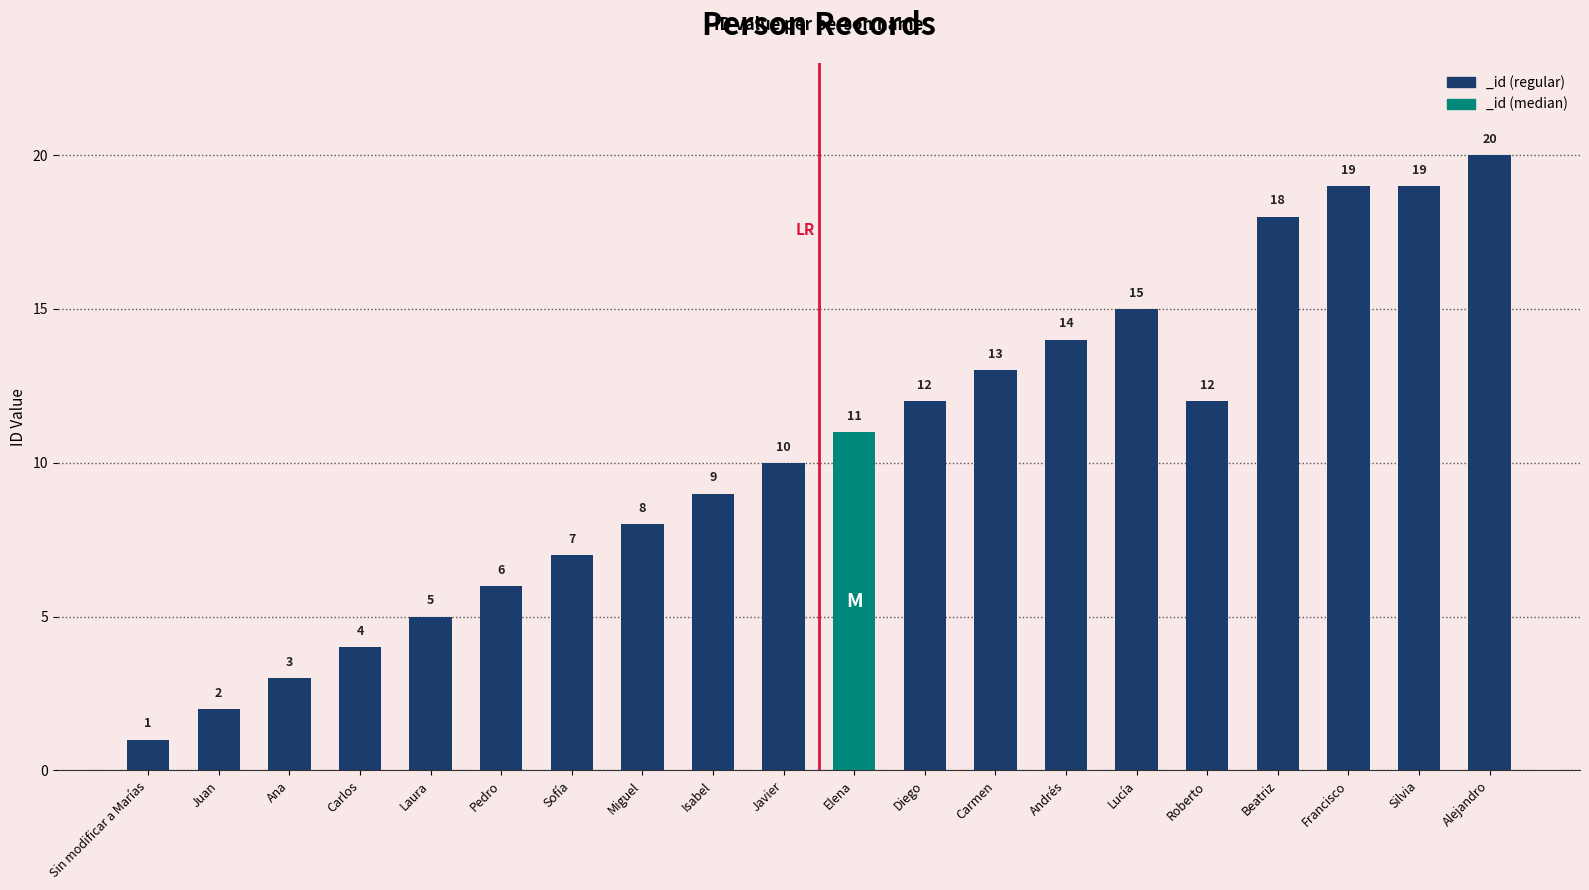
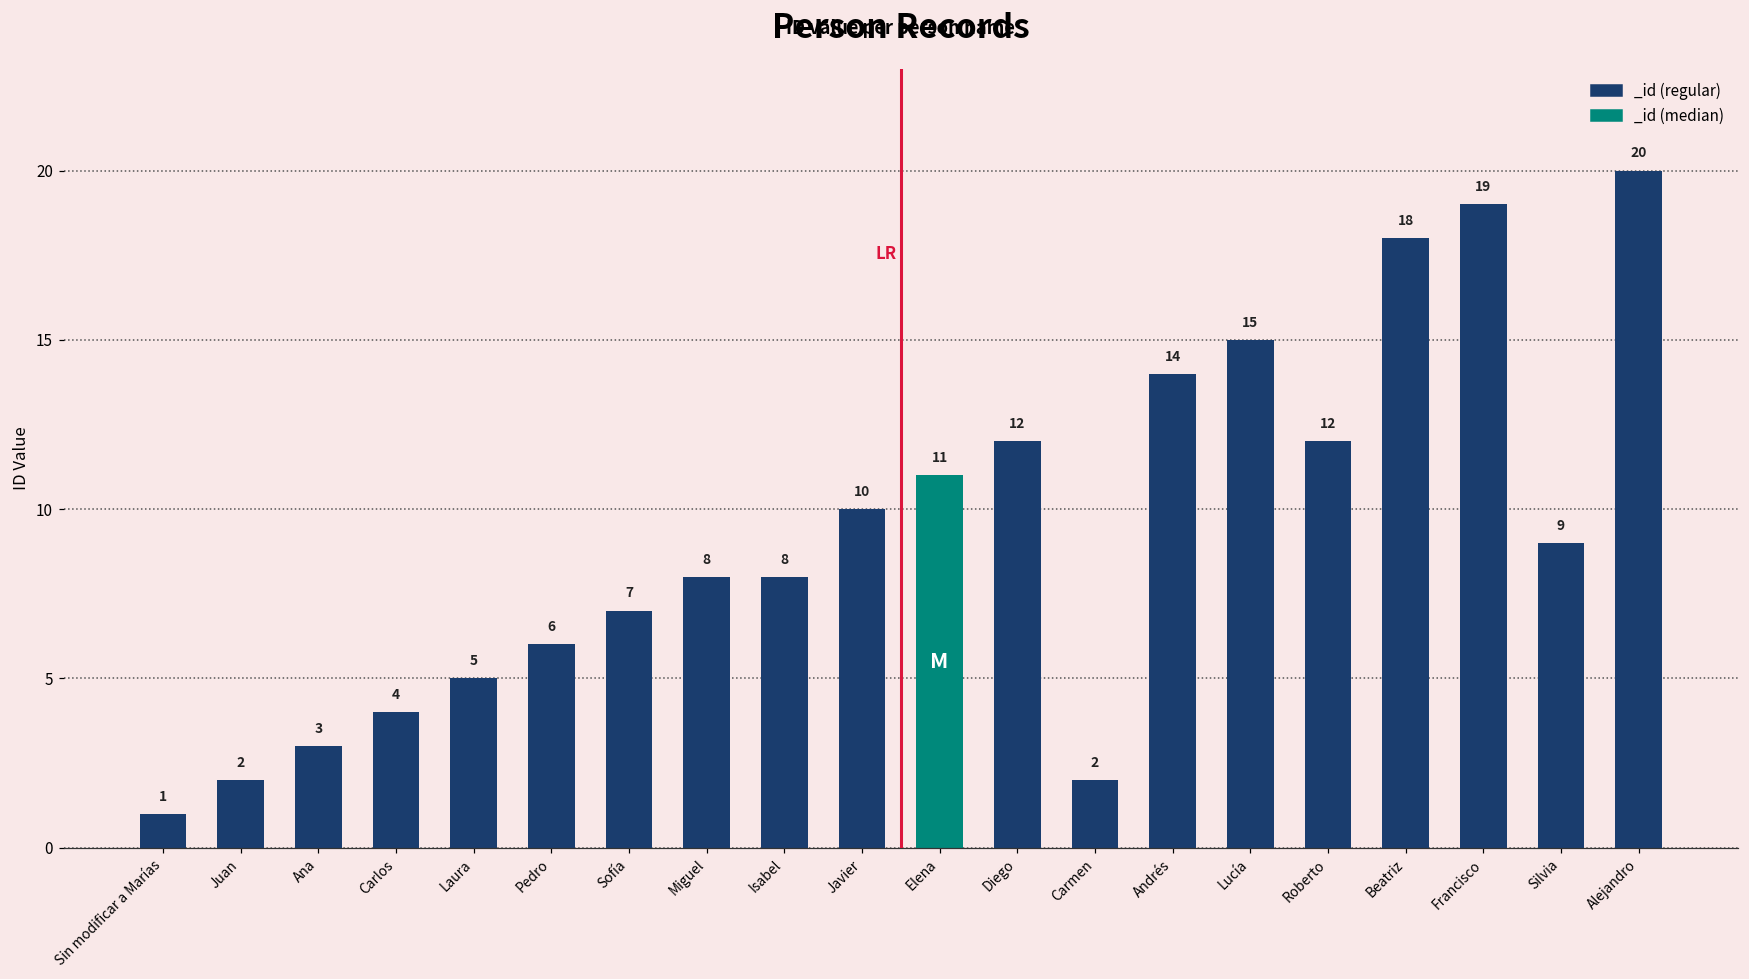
Isabel: 9 -> 8
Carmen: 13 -> 2
Silvia: 19 -> 9
